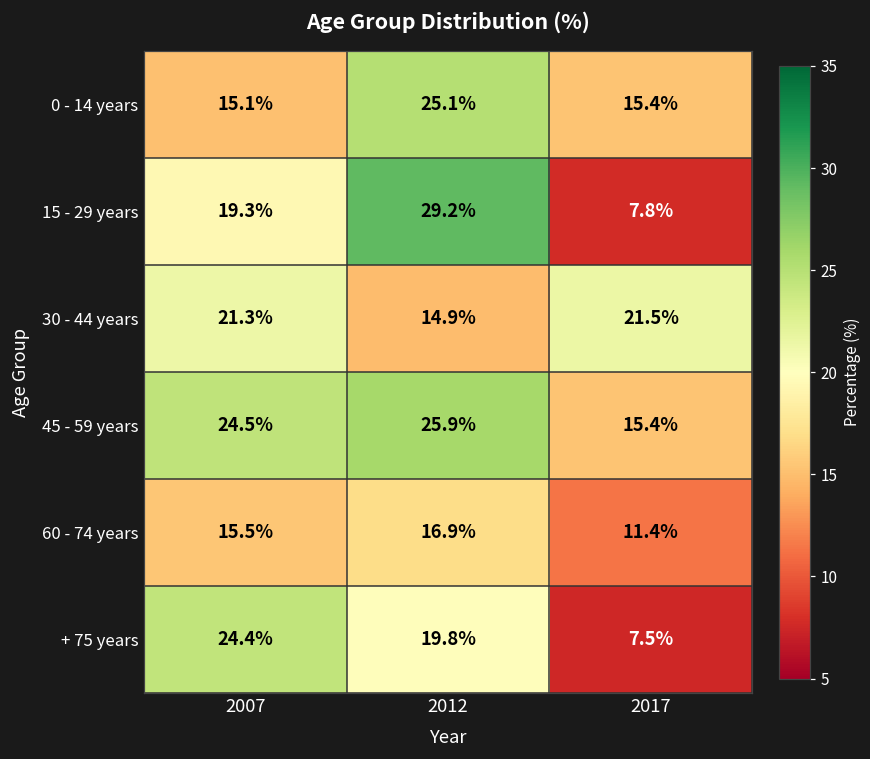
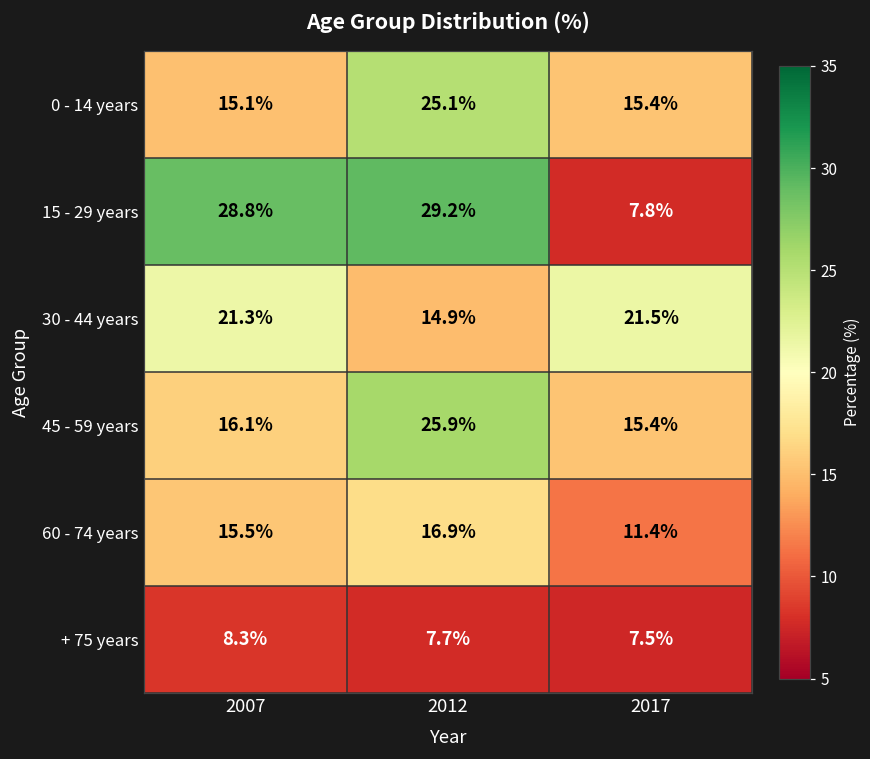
15 - 29 years, 2007: 19.3% -> 28.8%
45 - 59 years, 2007: 24.5% -> 16.1%
+ 75 years, 2007: 24.4% -> 8.3%
+ 75 years, 2012: 19.8% -> 7.7%
